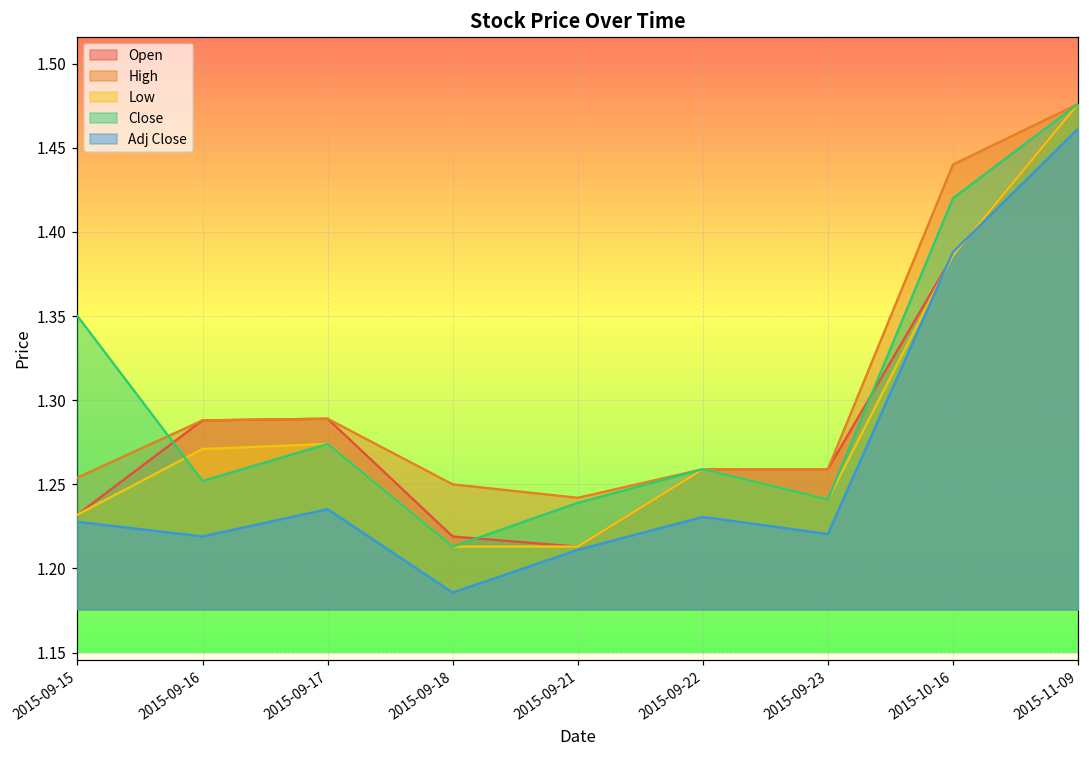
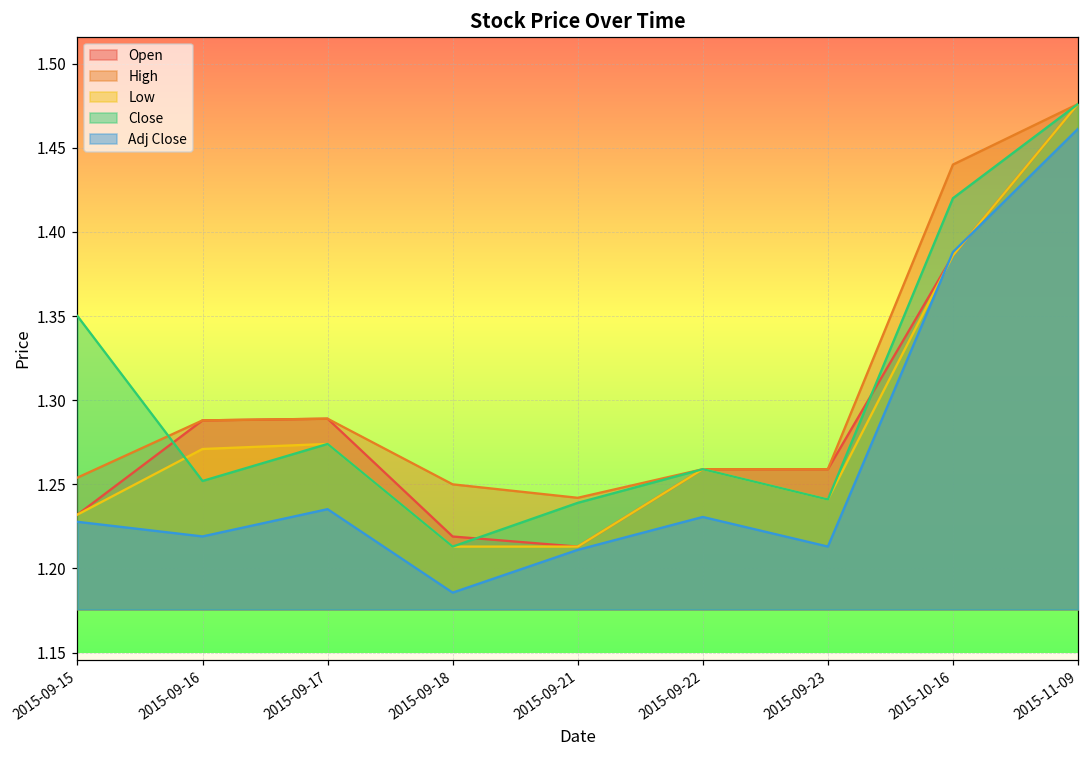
Adj Close, 2015-09-23: 1.221 -> 1.213
